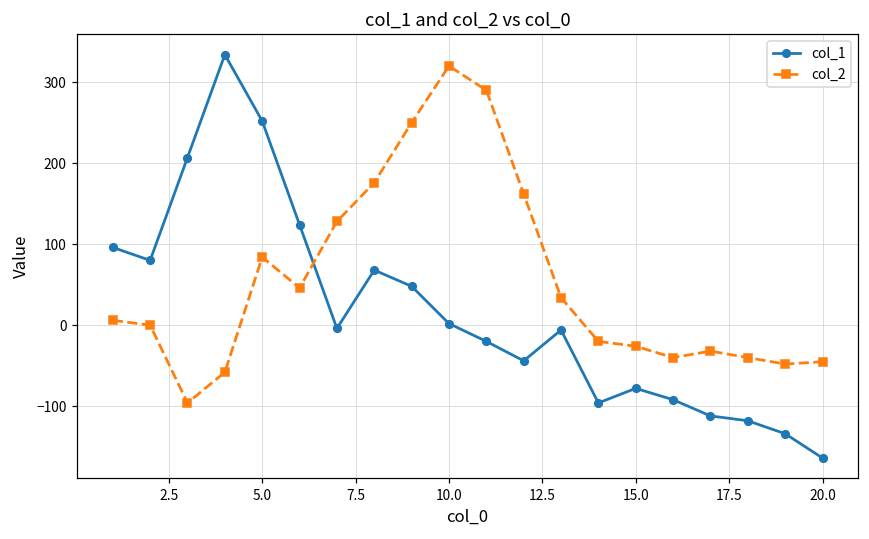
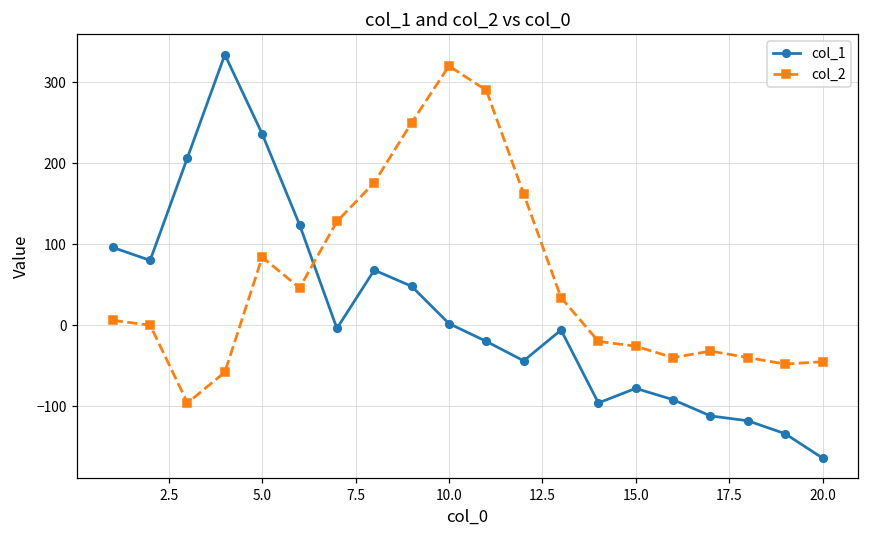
col_1, 5.0: 250 -> 240
